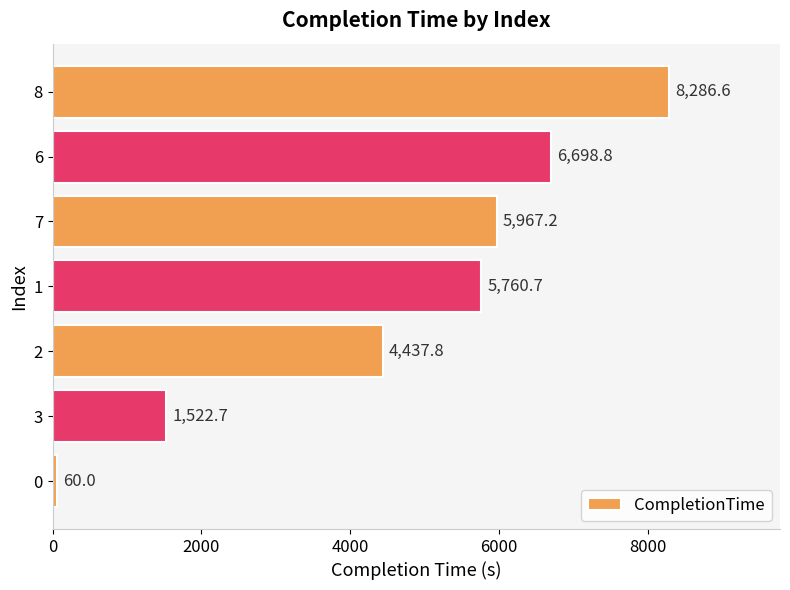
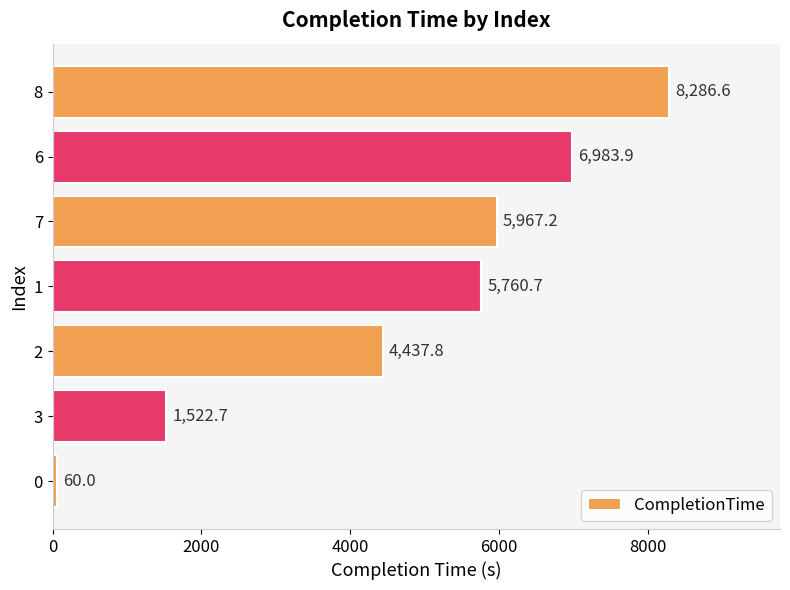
6: 6,698.8 -> 6,983.9
